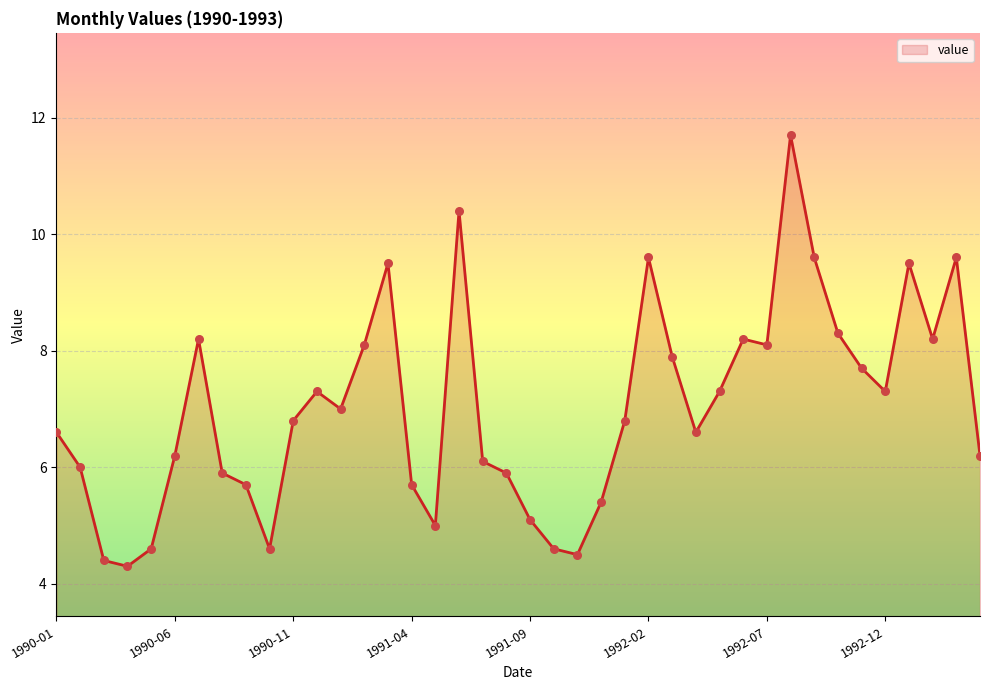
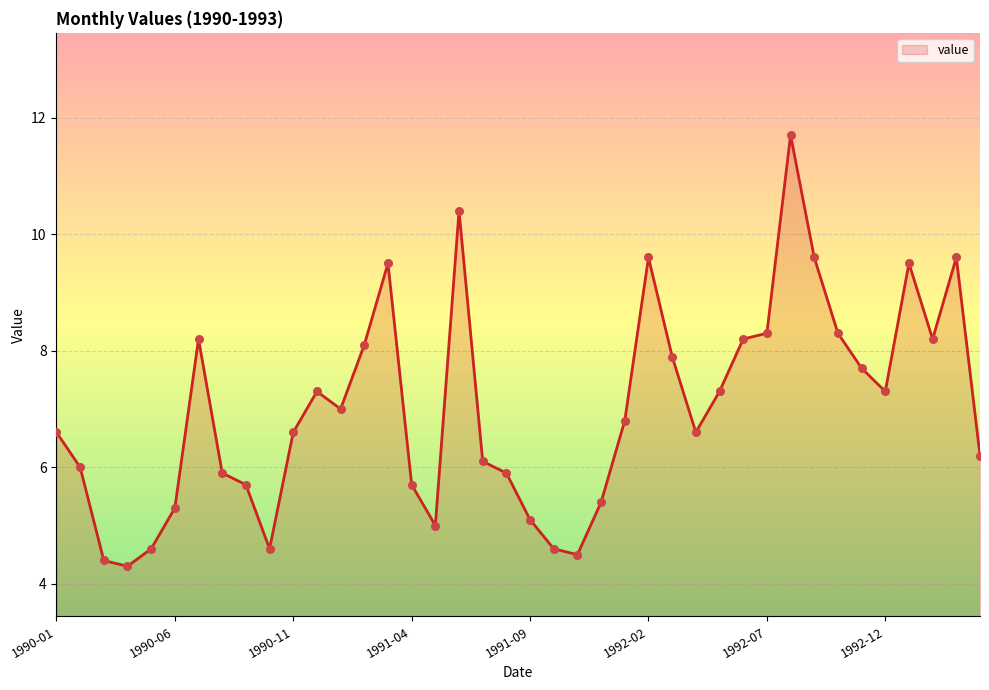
1990-06: 6.2 -> 5.3
1990-11: 6.8 -> 6.6
1992-07: 8.1 -> 8.3
